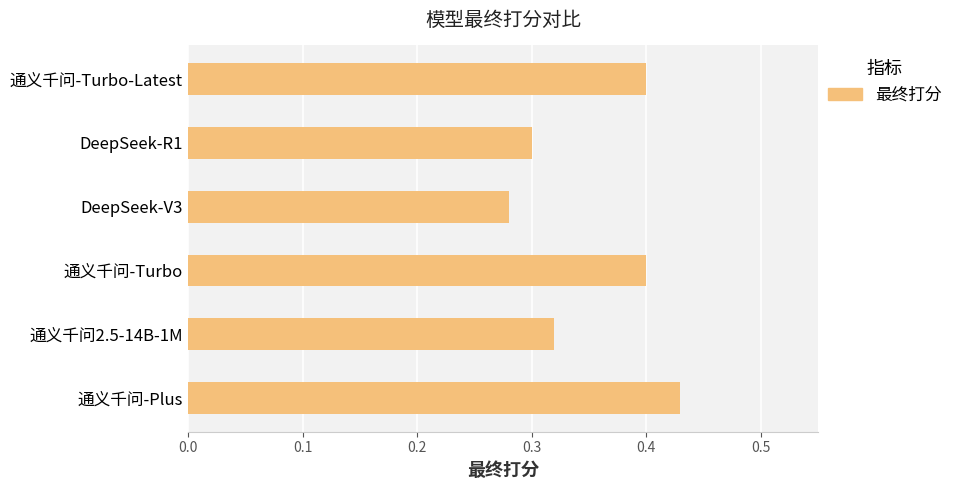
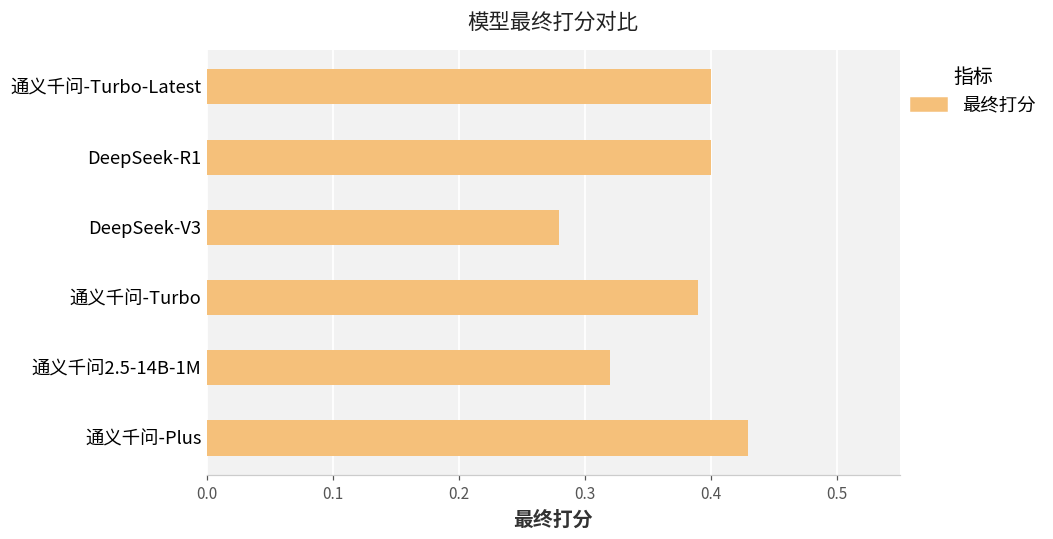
DeepSeek-R1: 0.3 -> 0.4
通义千问-Turbo: 0.40 -> 0.39
